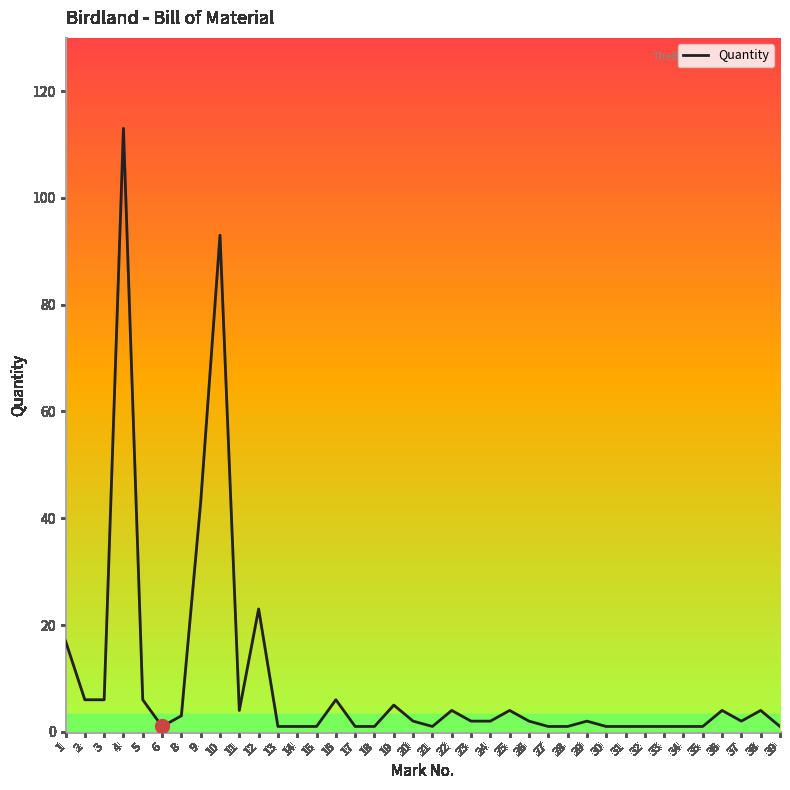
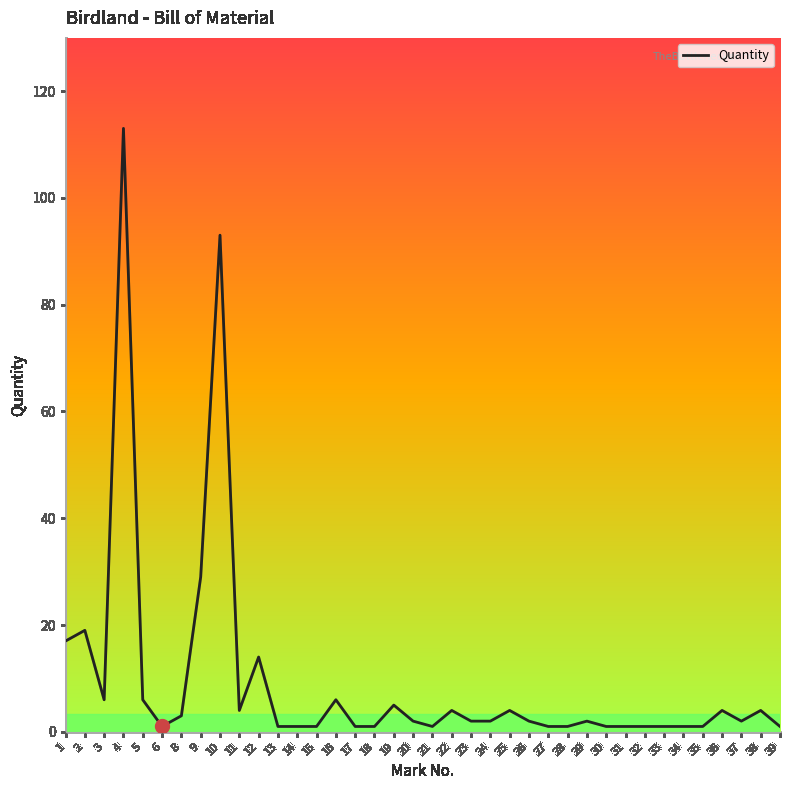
Quantity, 2: 6 -> 19
Quantity, 9: 43 -> 29
Quantity, 12: 23 -> 14
